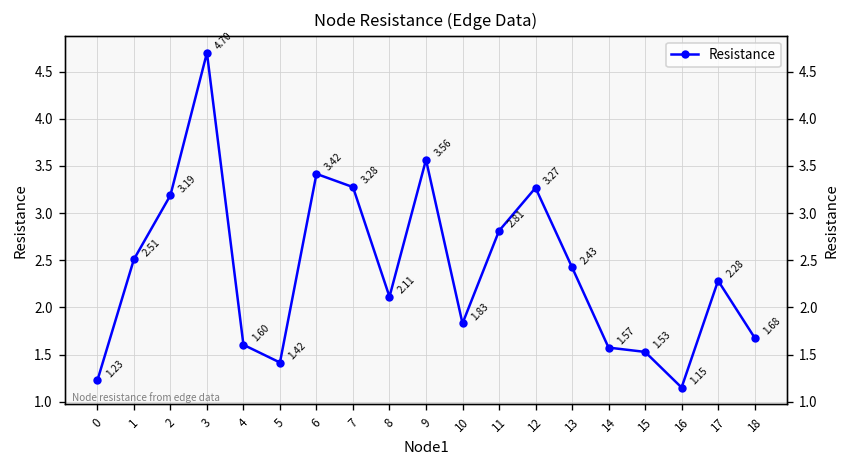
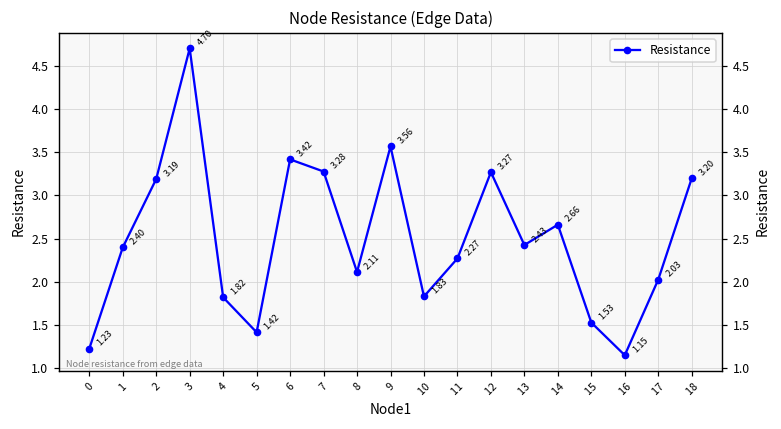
1: 2.51 -> 2.40
4: 1.60 -> 1.82
11: 2.81 -> 2.27
14: 1.57 -> 2.66
17: 2.28 -> 2.03
18: 1.68 -> 3.20
